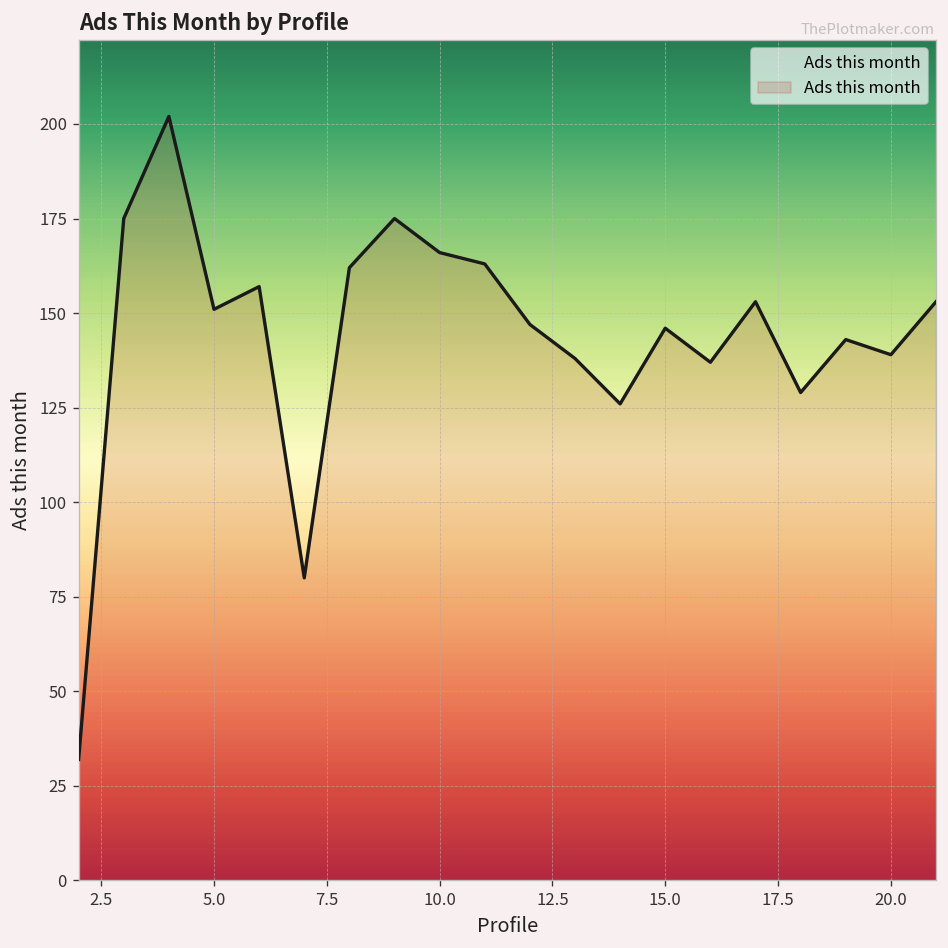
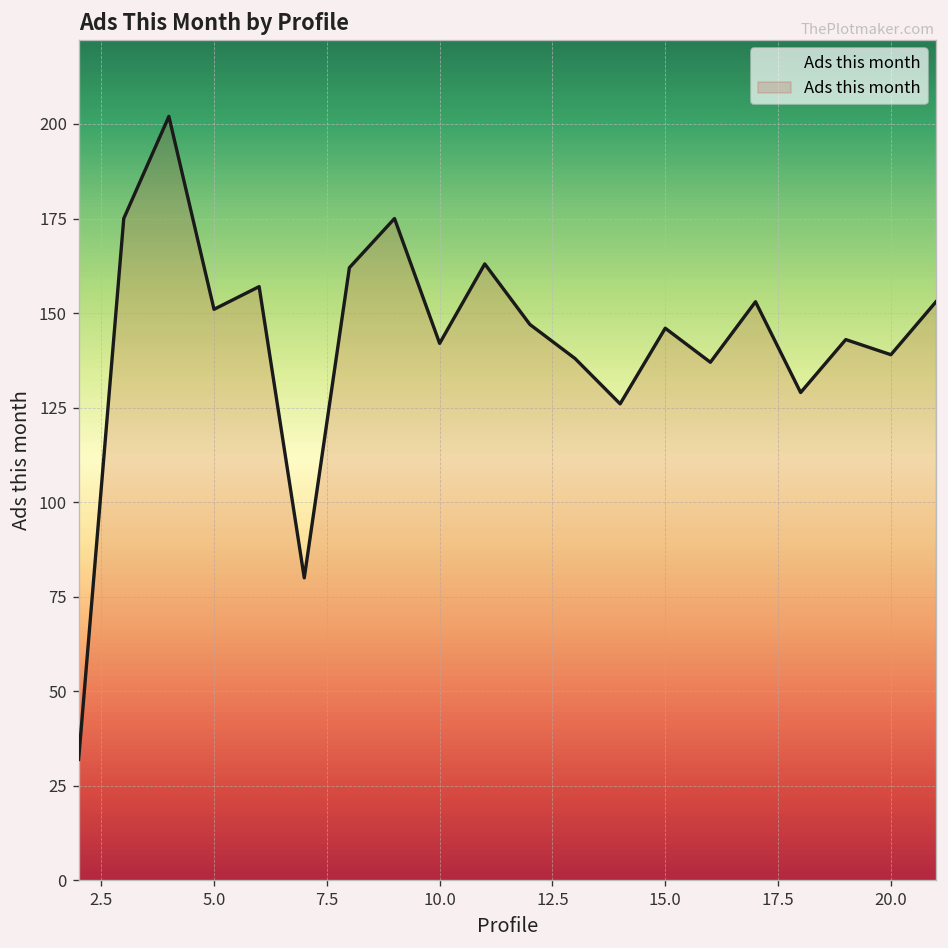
10.0: 166 -> 142
